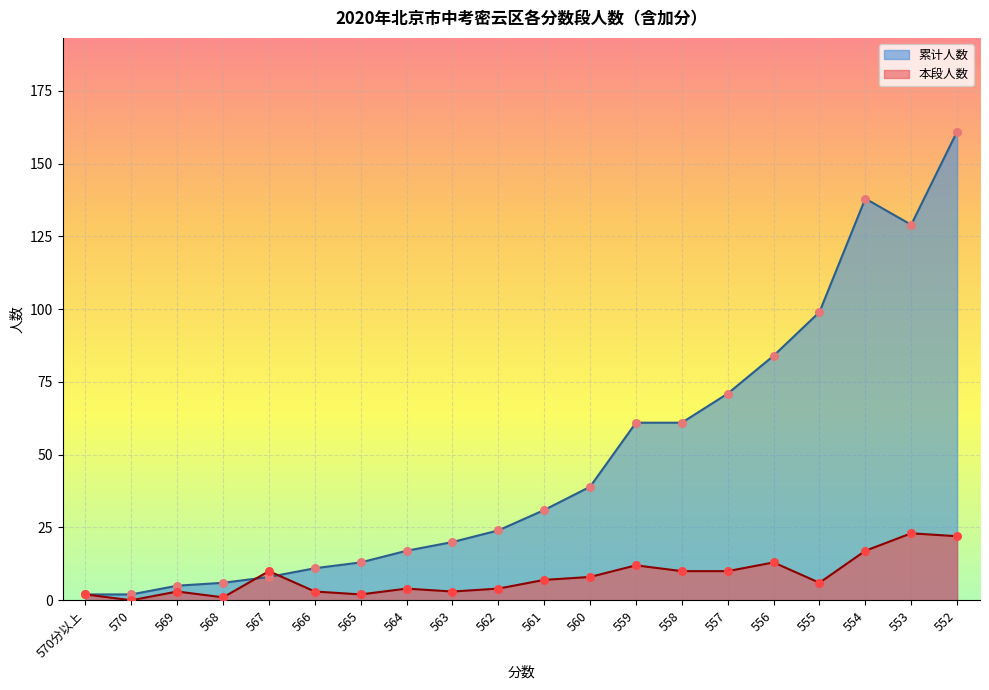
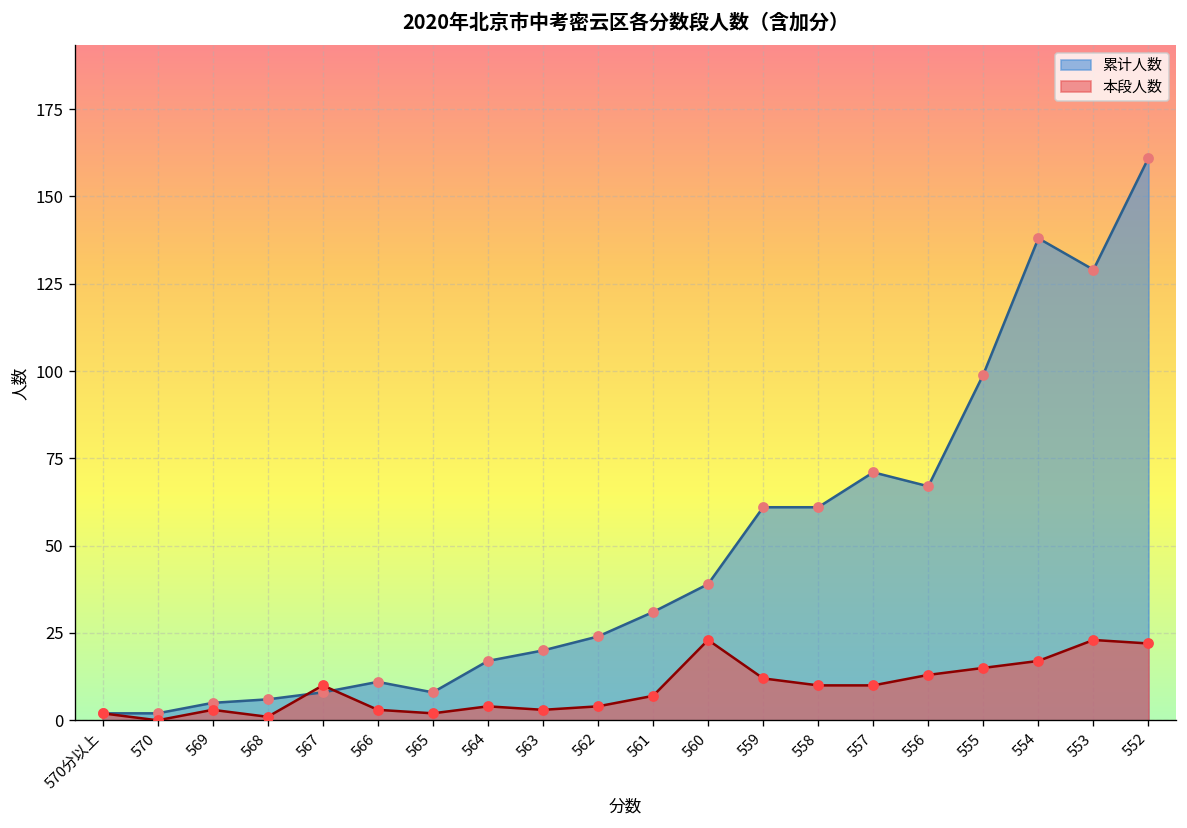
累计人数, 565: 13 -> 8
本段人数, 560: 8 -> 23
累计人数, 556: 84 -> 67
本段人数, 555: 6 -> 15
